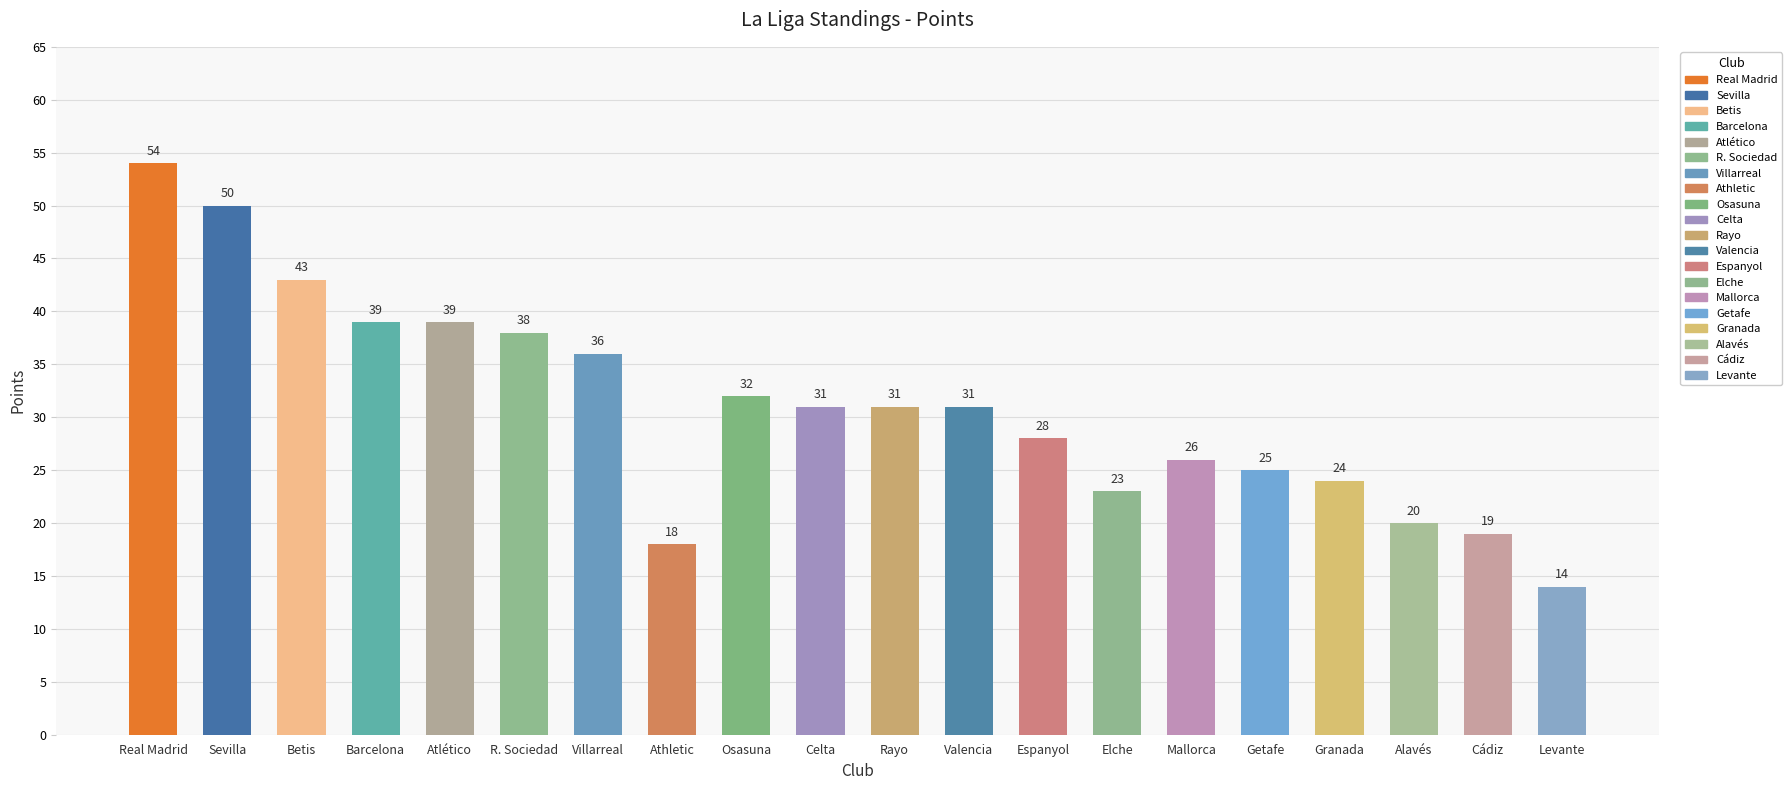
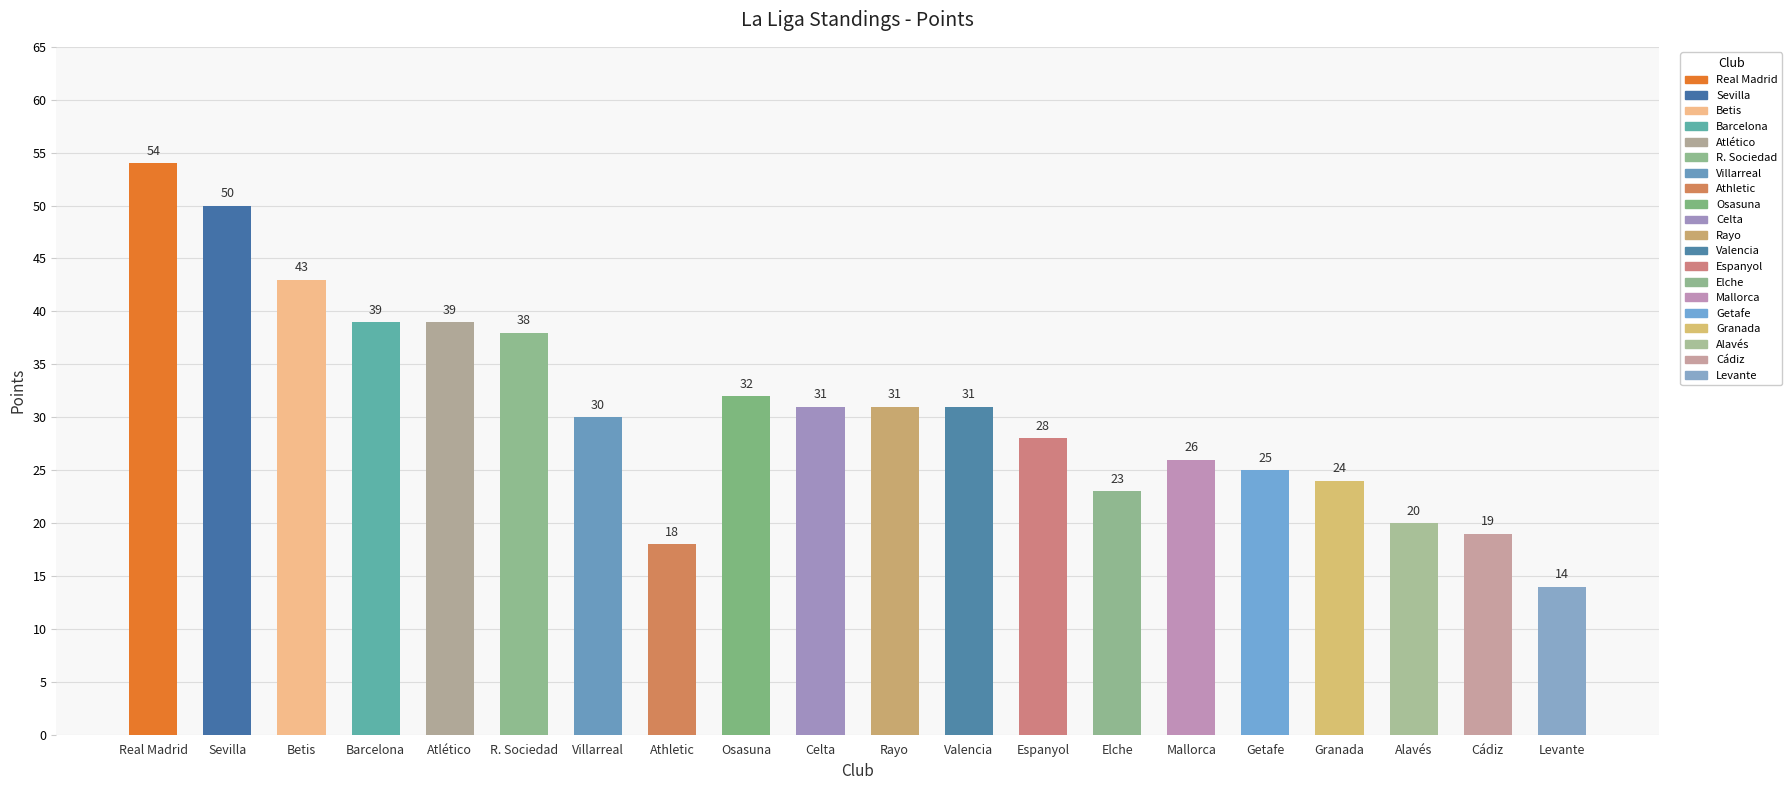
Villarreal: 36 -> 30
